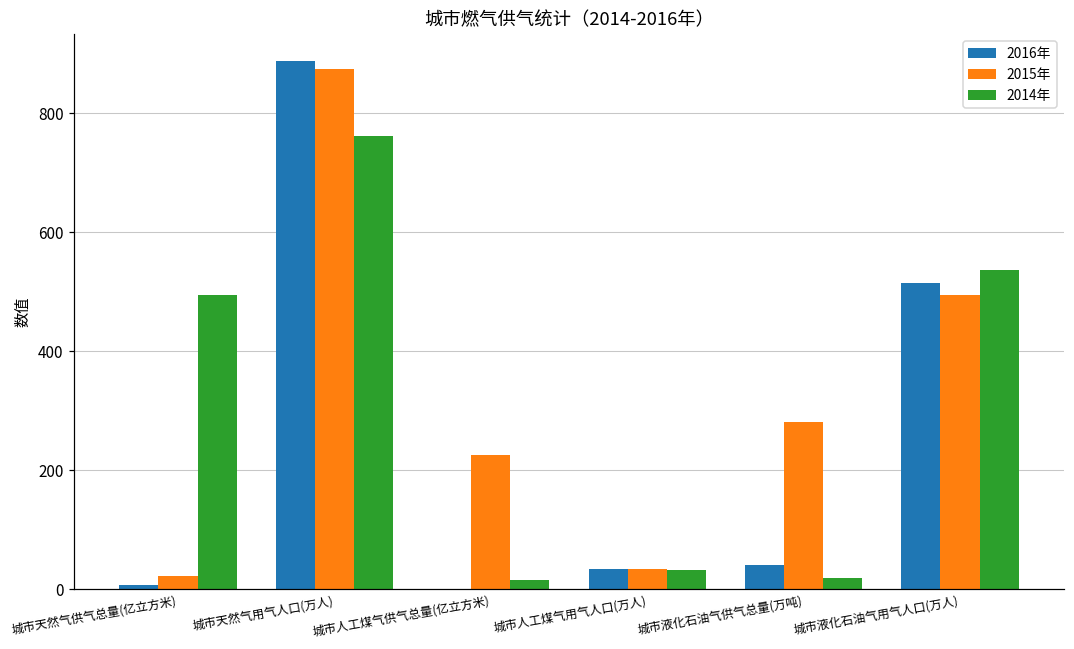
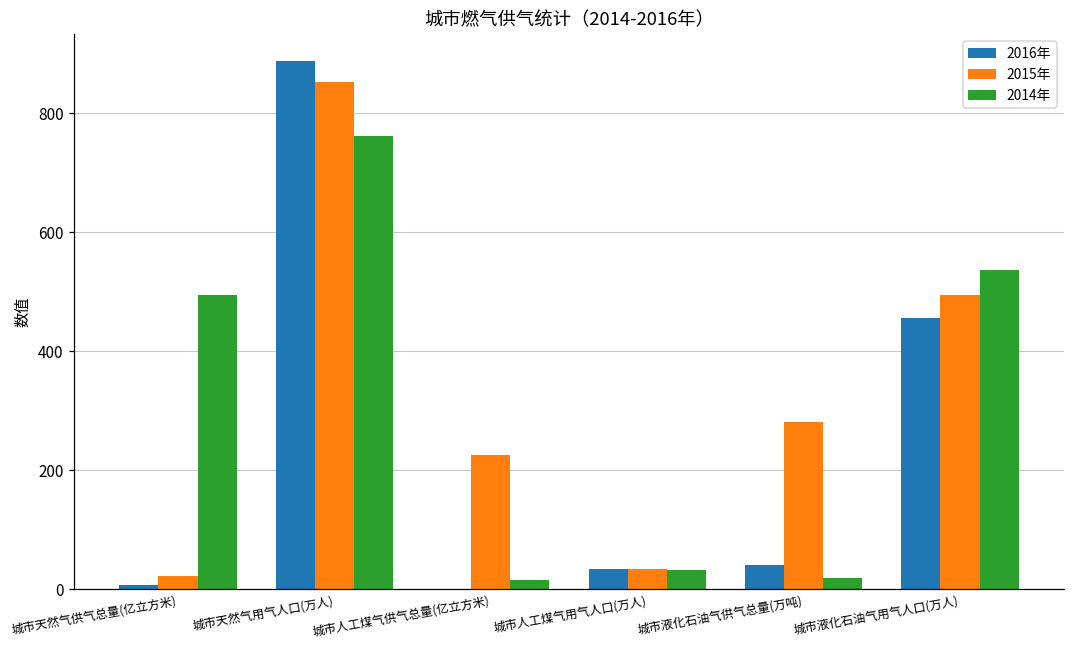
2015年, 城市天然气用气人口(万人): 870 -> 850
2016年, 城市液化石油气用气人口(万人): 510 -> 460
